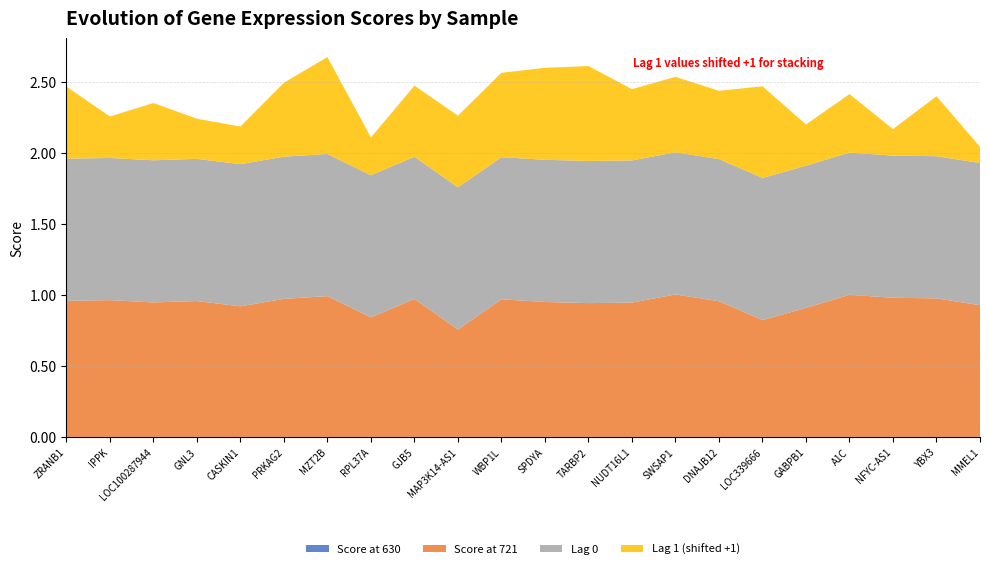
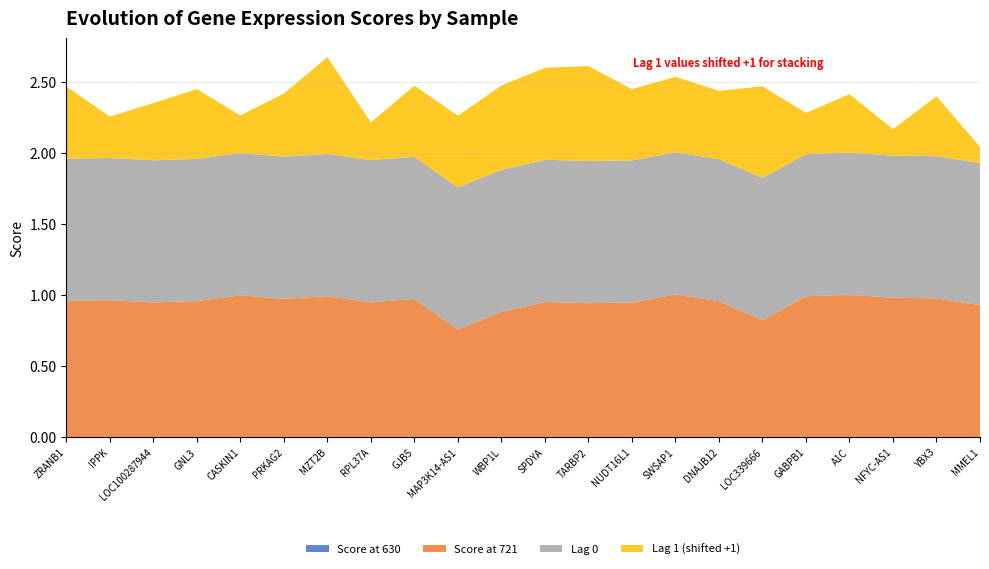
Lag 1 (shifted +1), GNL3: 0.28 -> 0.49
Score at 721, CASKIN1: 0.92 -> 1.00
Lag 1 (shifted +1), PRKAG2: 0.52 -> 0.44
Score at 721, RPL37A: 0.84 -> 0.95
Score at 721, WBP1L: 0.97 -> 0.88
Score at 721, GABPB1: 0.91 -> 0.99
